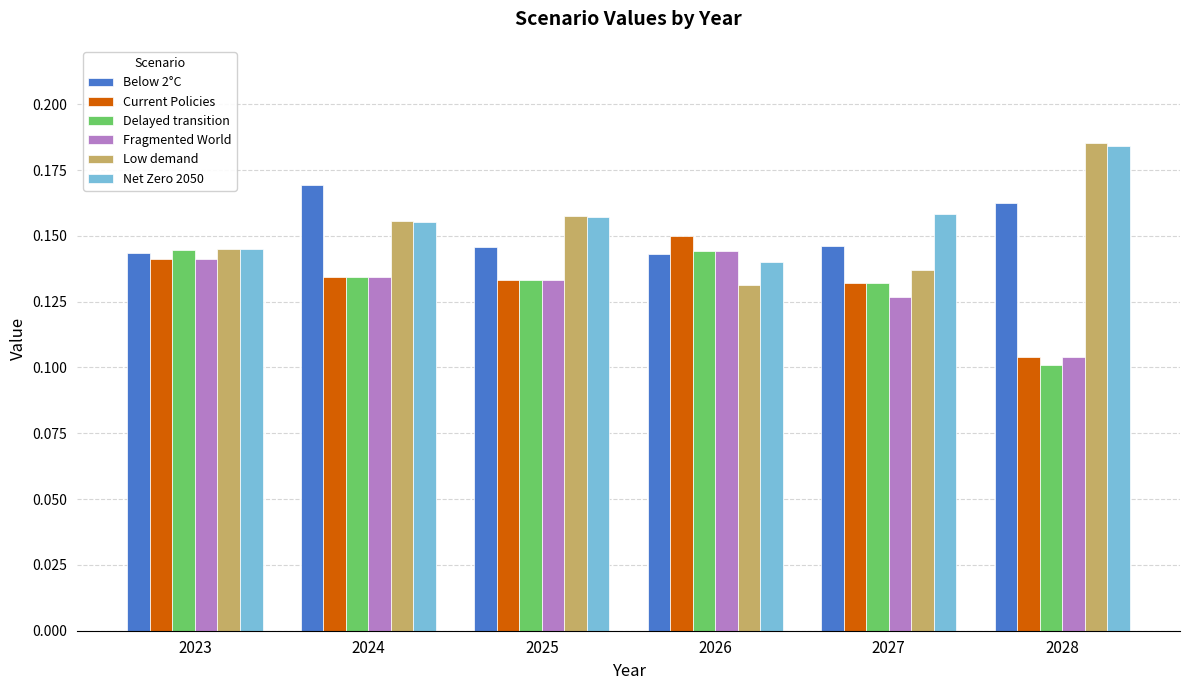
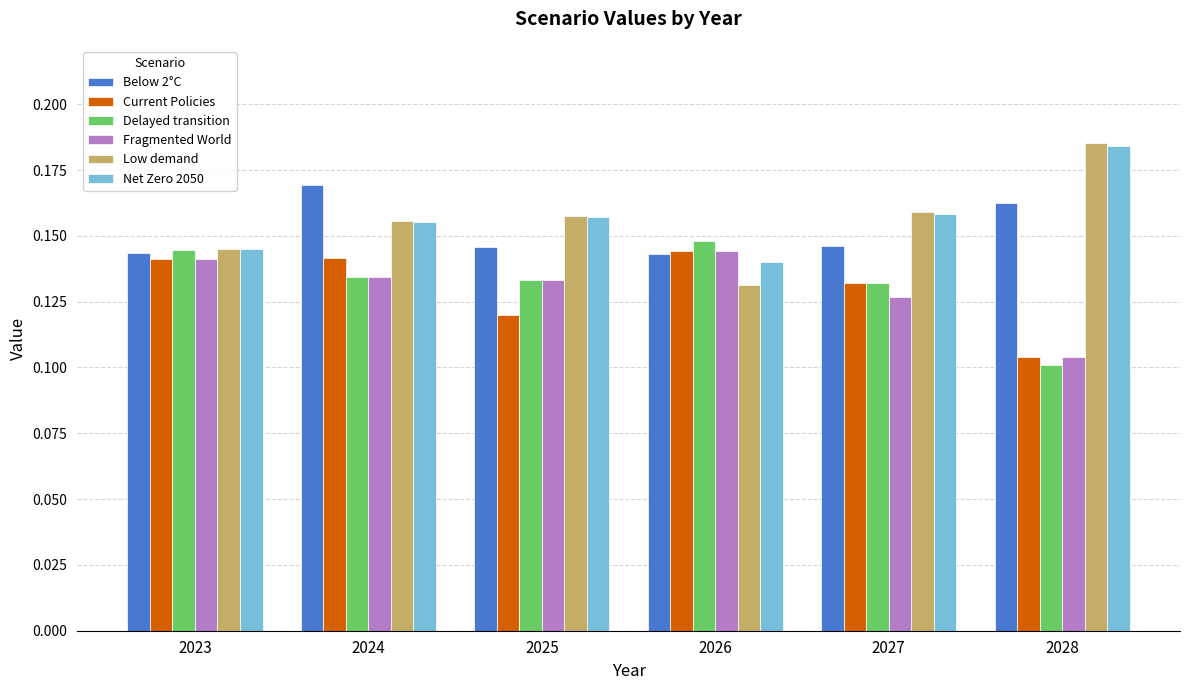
Current Policies, 2024: 0.134 -> 0.142
Current Policies, 2025: 0.133 -> 0.120
Current Policies, 2026: 0.150 -> 0.144
Delayed transition, 2026: 0.144 -> 0.148
Low demand, 2027: 0.137 -> 0.159
